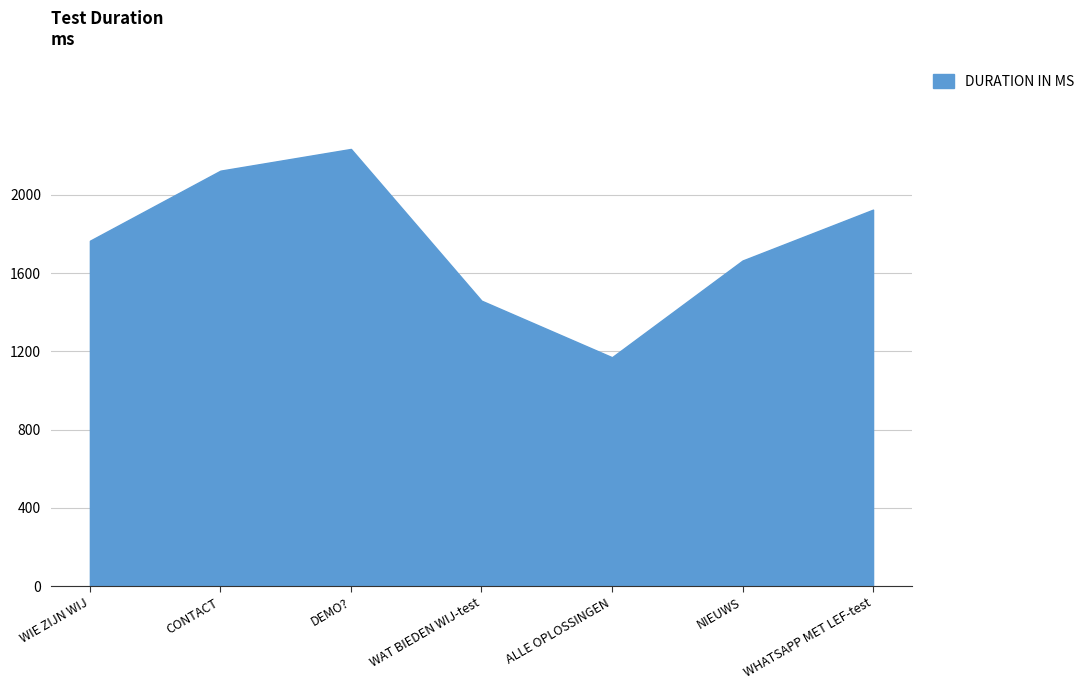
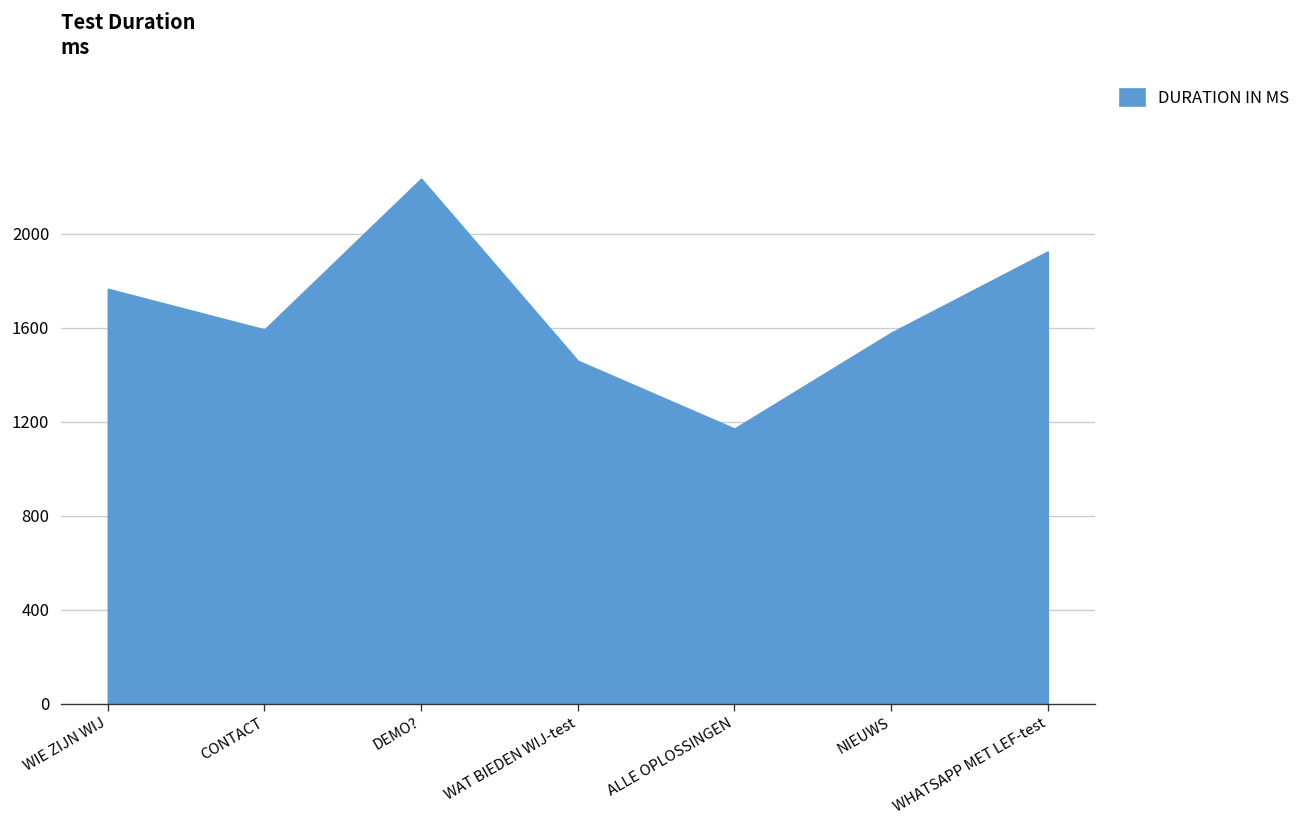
CONTACT: 2120 -> 1590
NIEUWS: 1660 -> 1580
